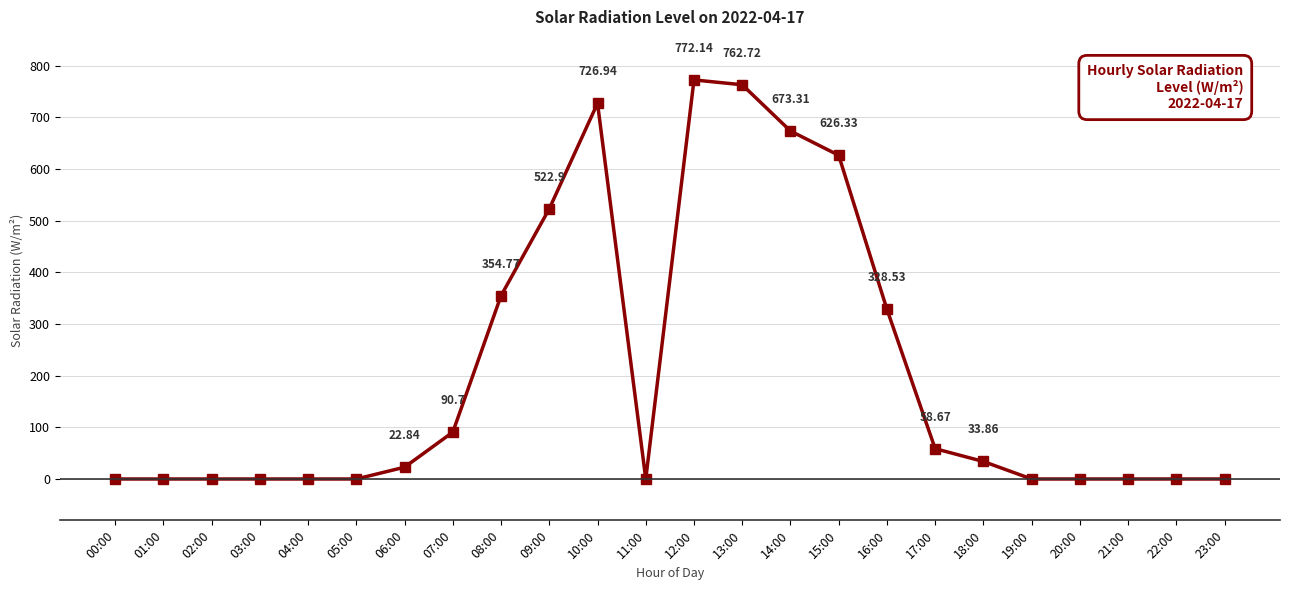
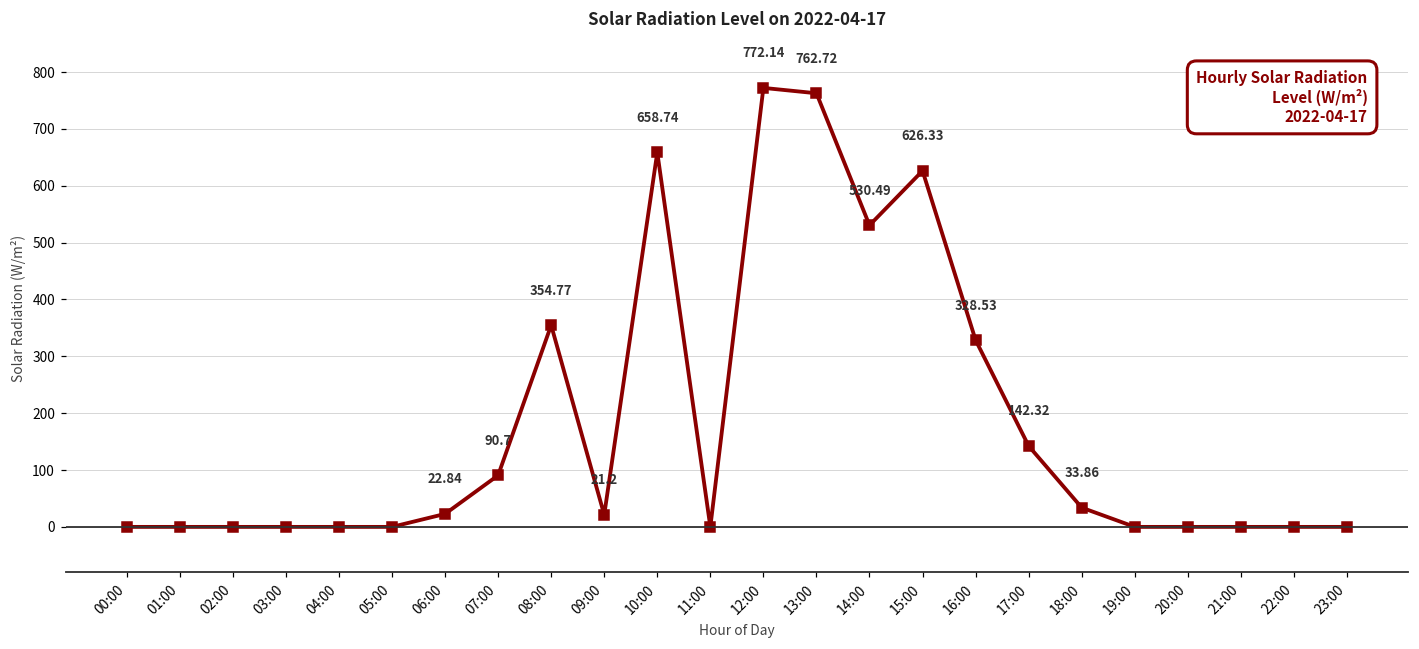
09:00: 522.9 -> 21.2
10:00: 726.94 -> 658.74
14:00: 673.31 -> 530.49
17:00: 58.67 -> 142.32
